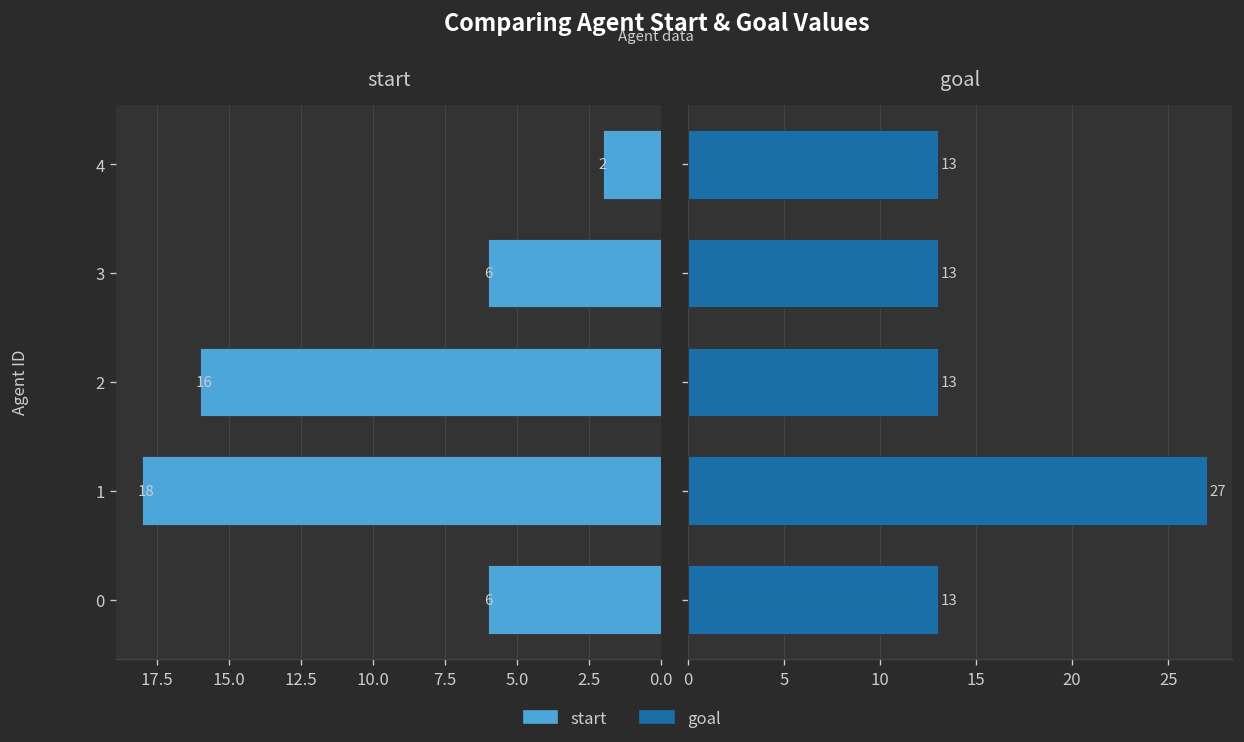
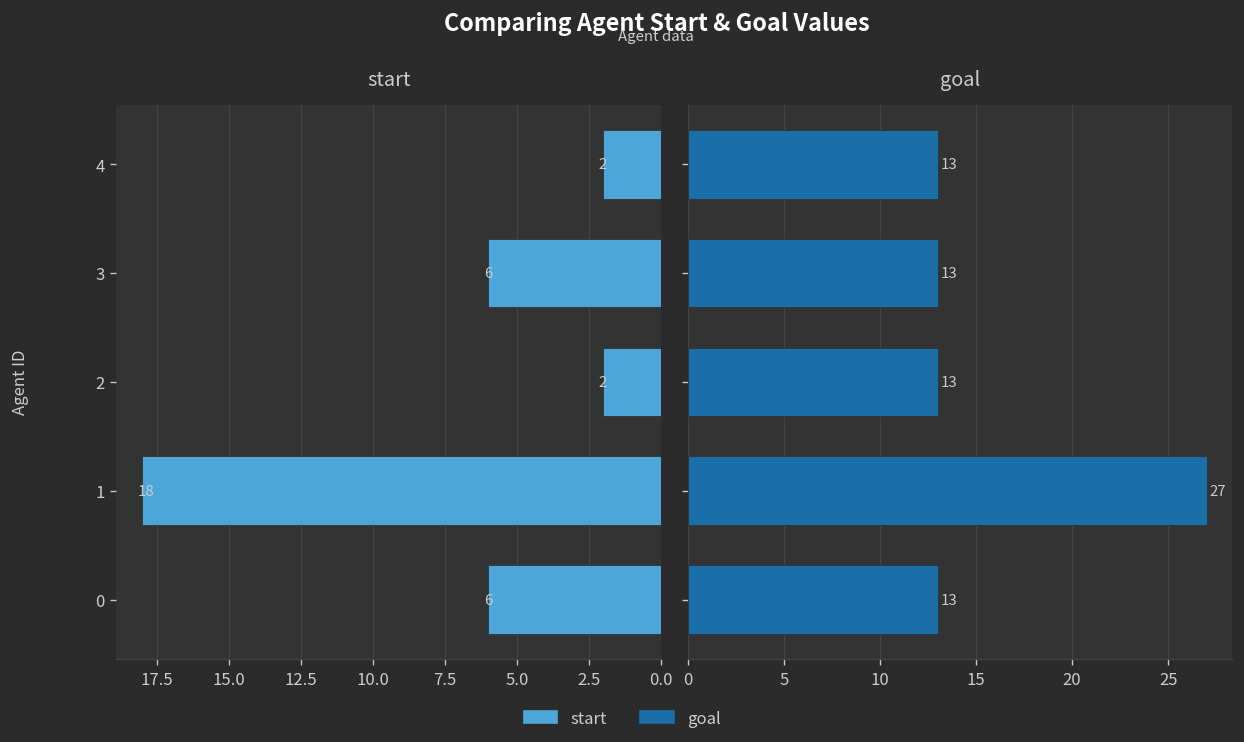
start, 2: 16 -> 2
